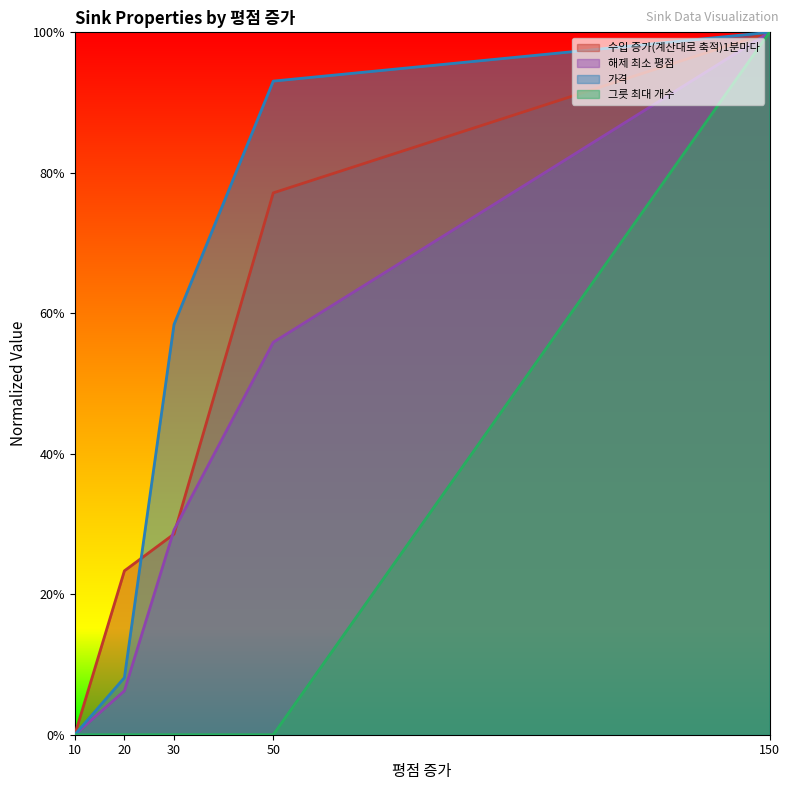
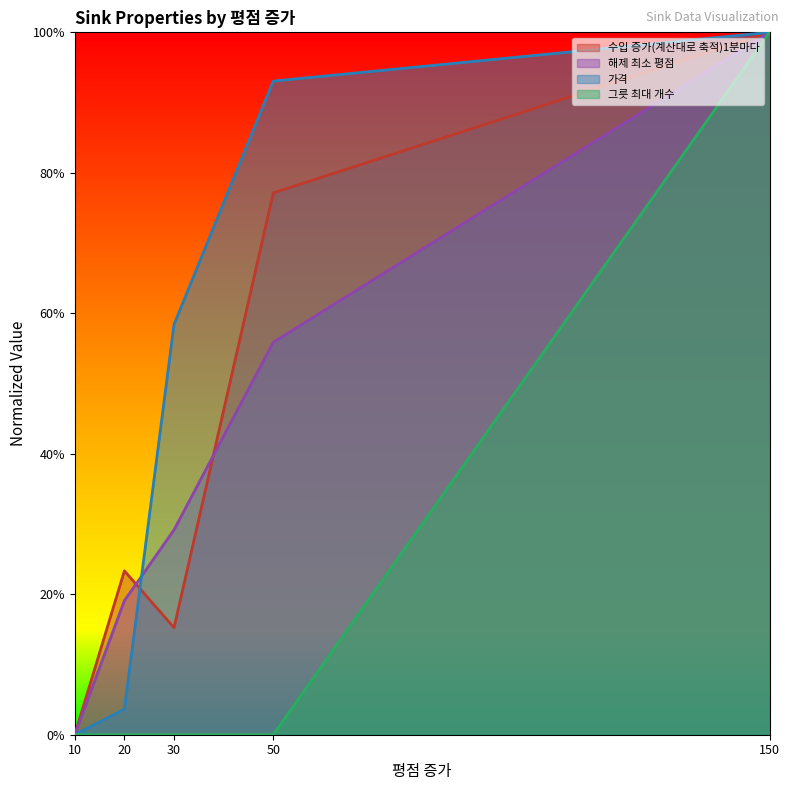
해제 최소 평점, 20: 6% -> 19%
가격, 20: 8% -> 4%
수입 증가(계산대로 축적)1분마다, 30: 29% -> 15%
